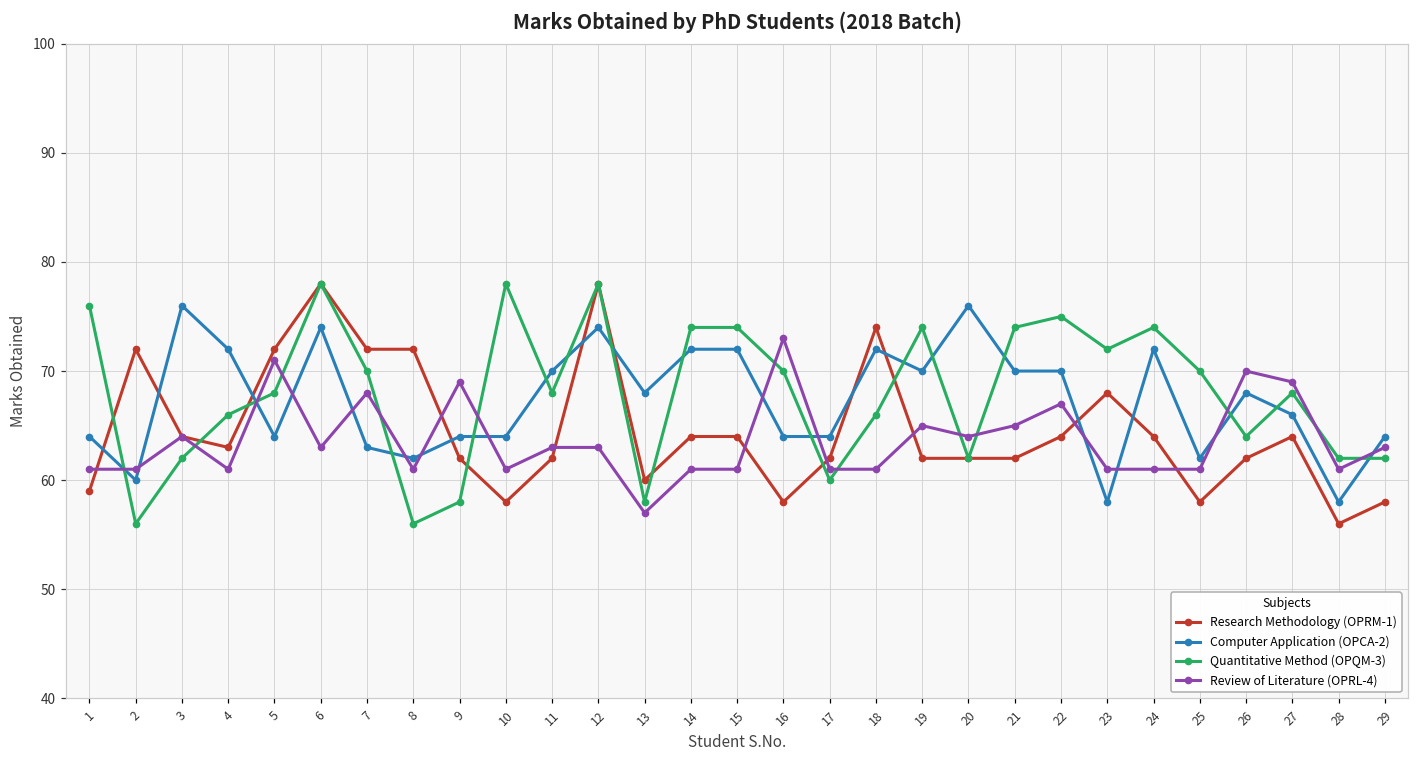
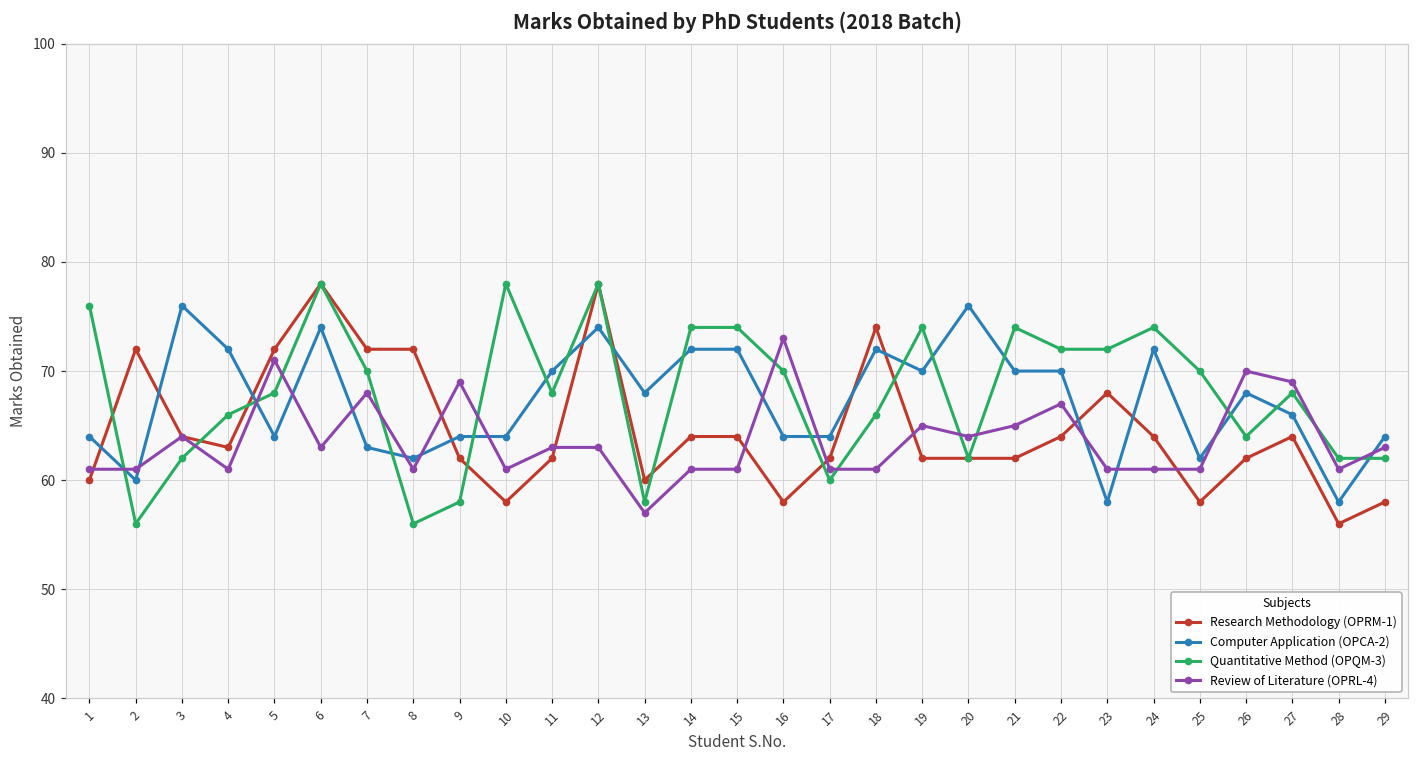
Research Methodology (OPRM-1), 1: 59 -> 60
Quantitative Method (OPQM-3), 22: 75 -> 72
